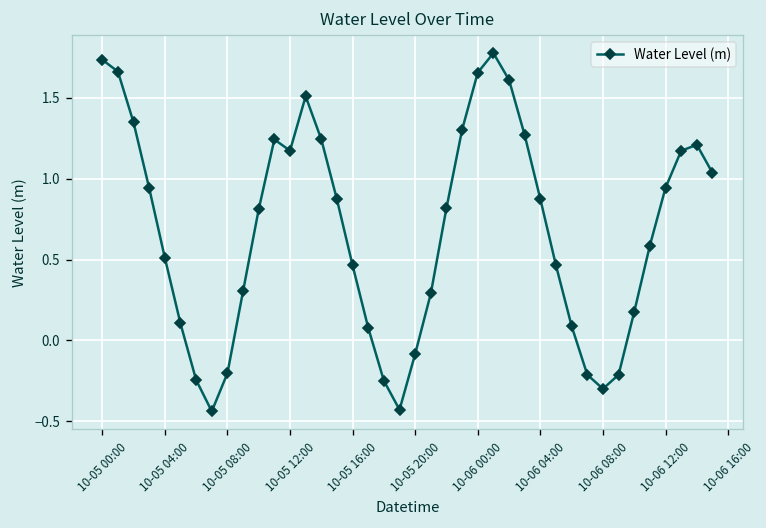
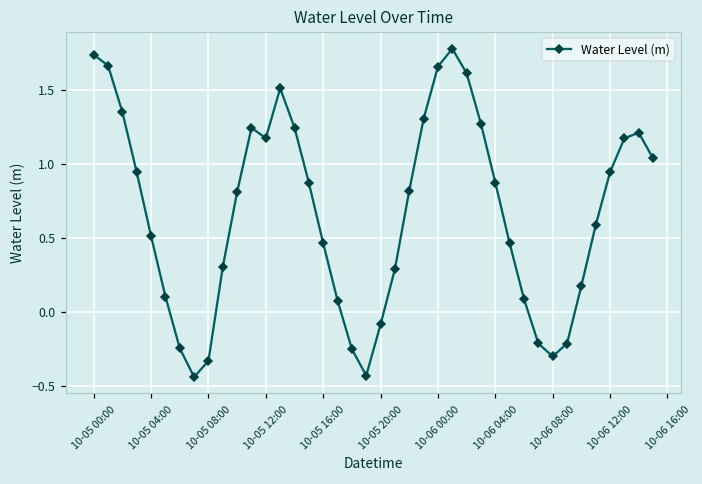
10-05 08:00: -0.20 -> -0.33
